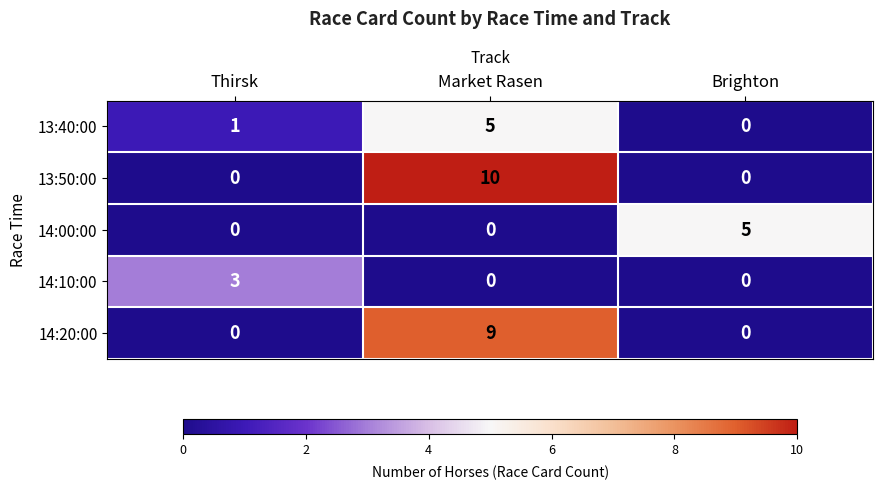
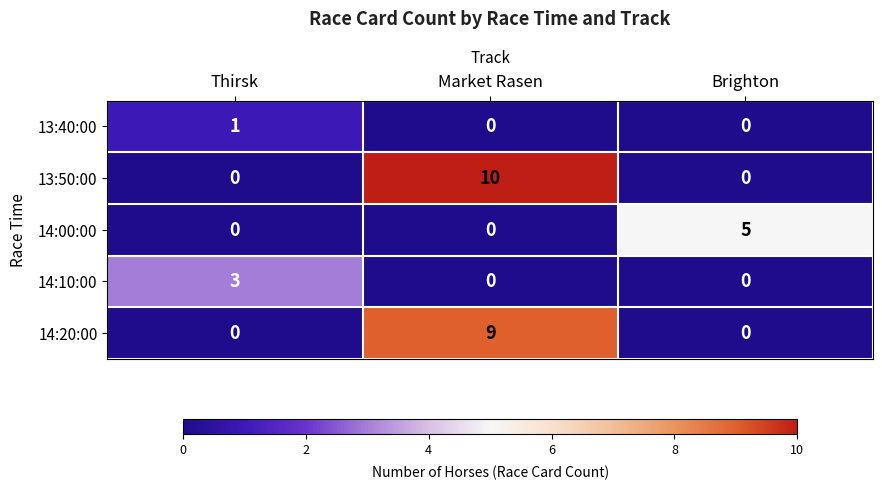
13:40:00, Market Rasen: 5 -> 0
